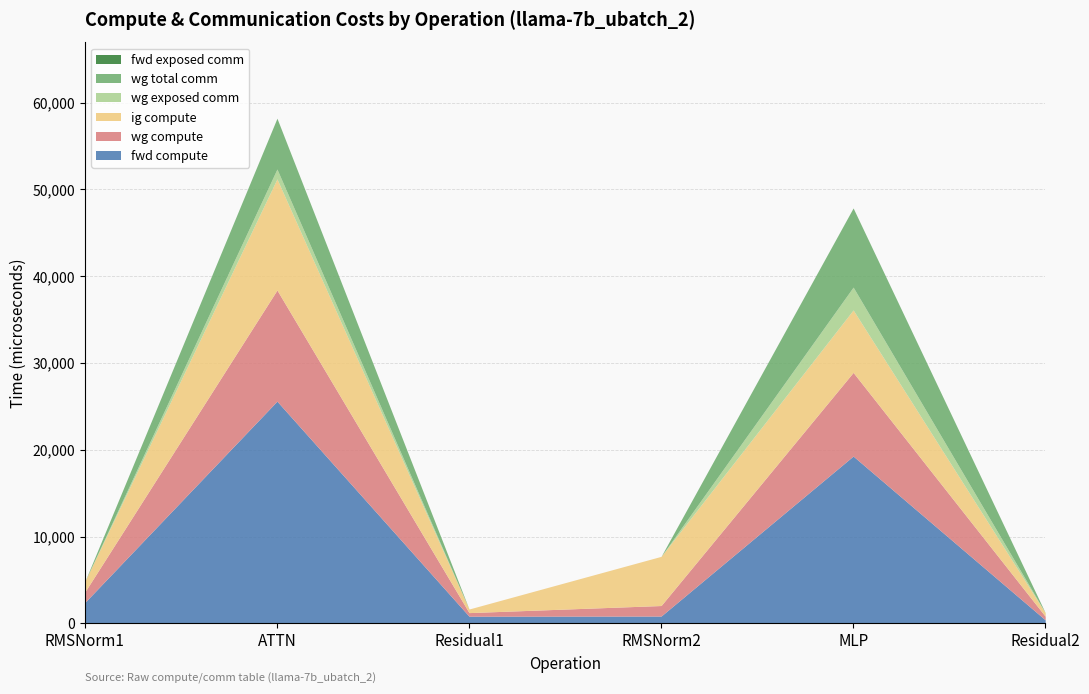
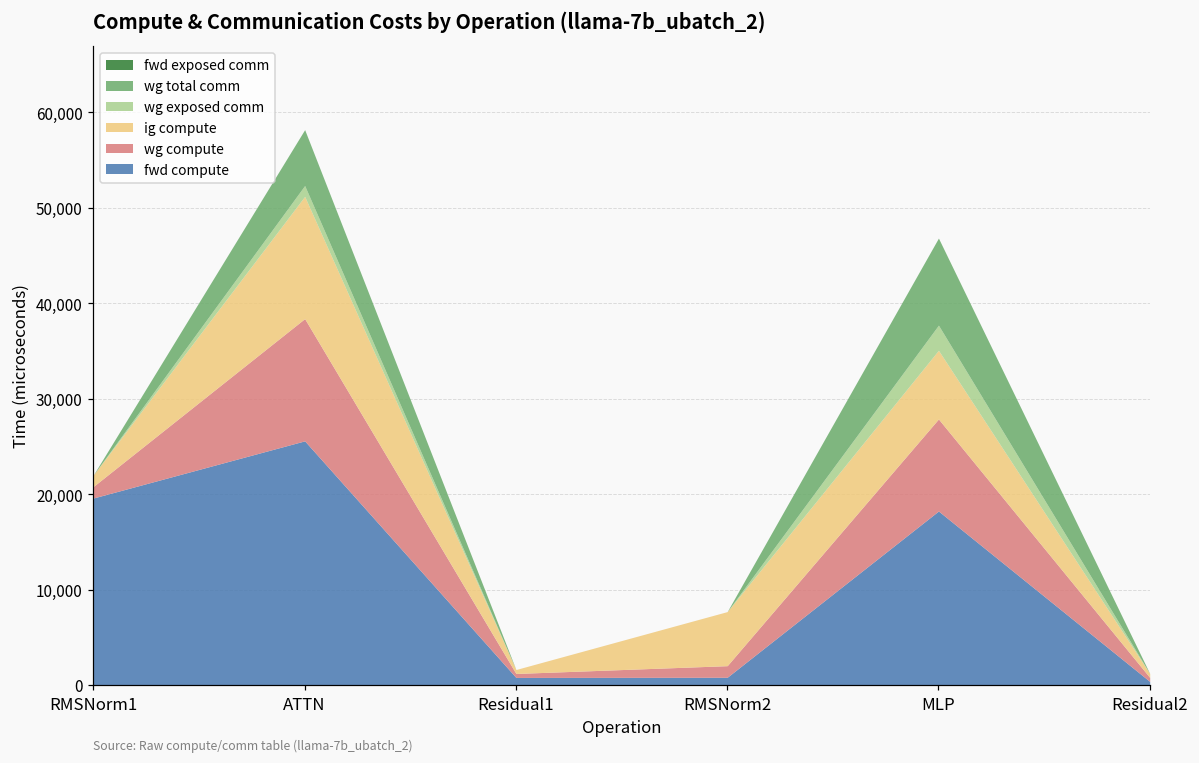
fwd compute, RMSNorm1: 2,000 -> 20,000
fwd compute, MLP: 19,000 -> 18,000
